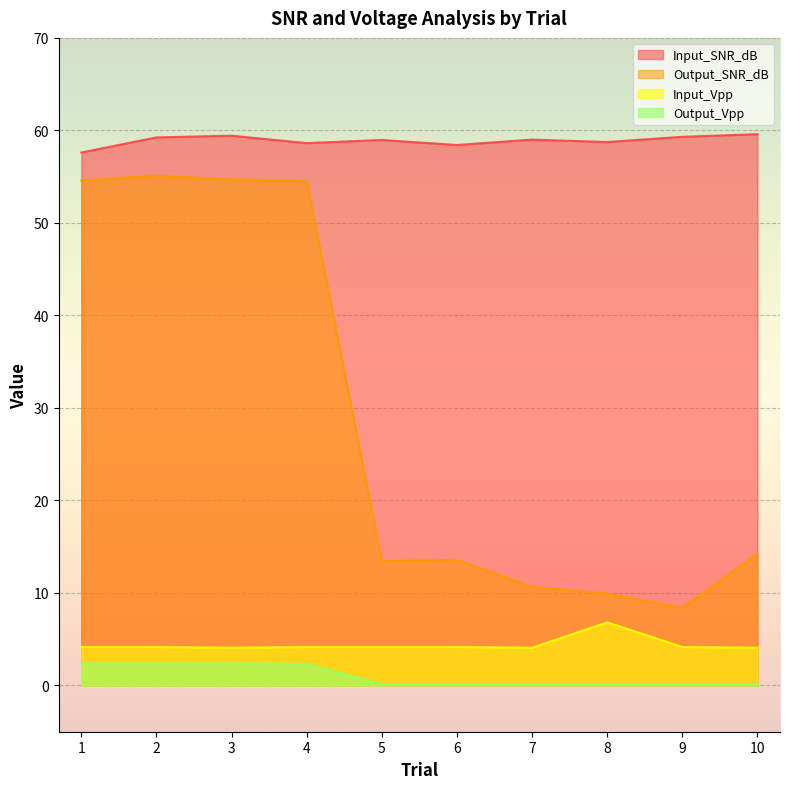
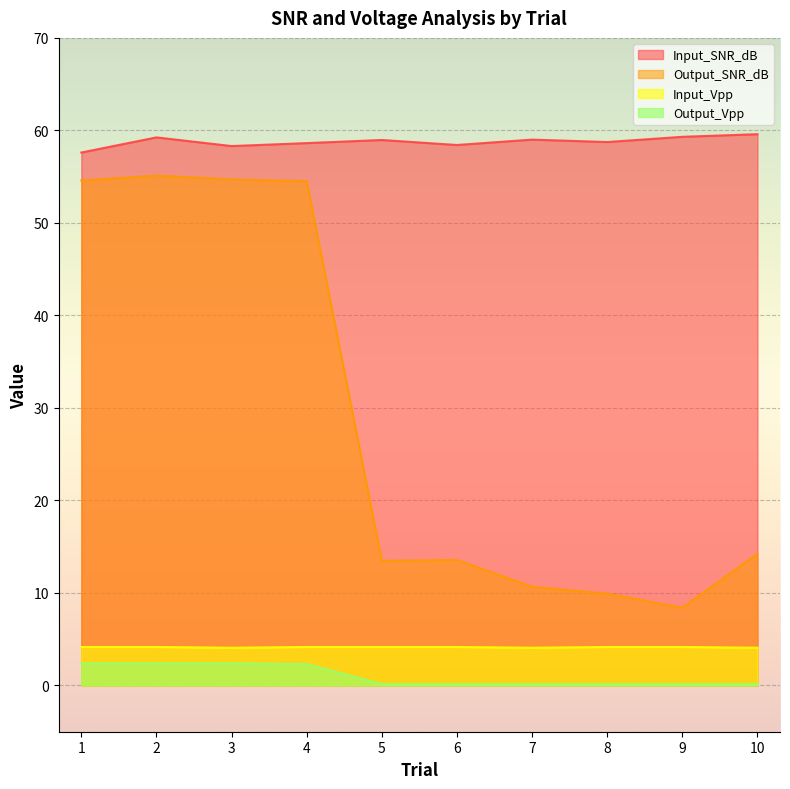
Input_SNR_dB, 3: 59 -> 58
Input_Vpp, 8: 7 -> 4
